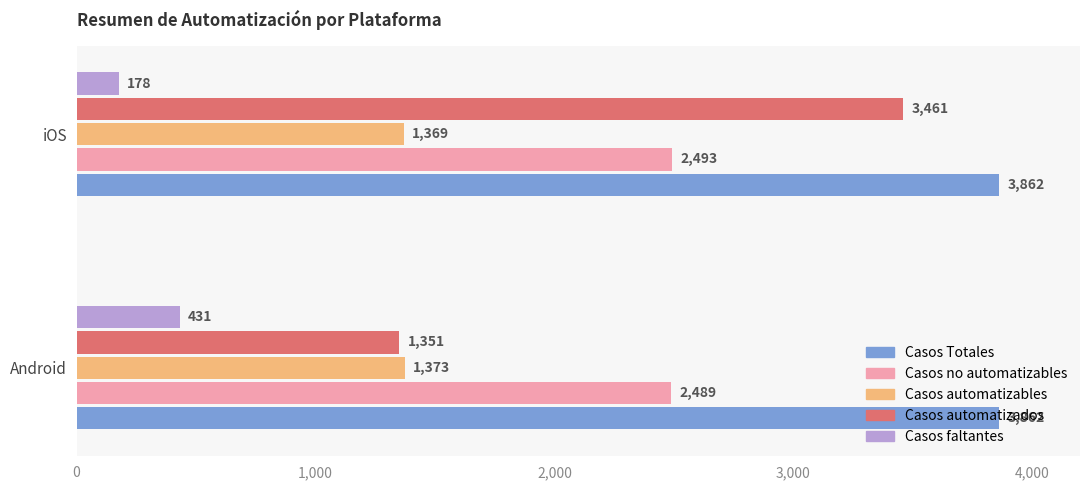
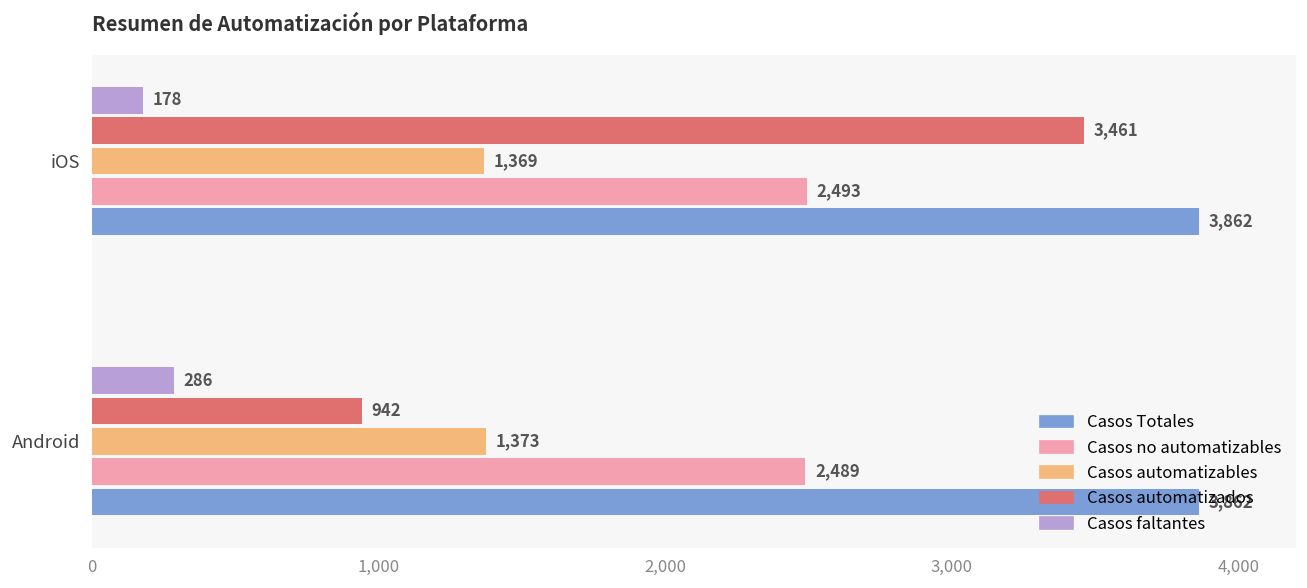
Casos faltantes, Android: 431 -> 286
Casos automatizados, Android: 1,351 -> 942
